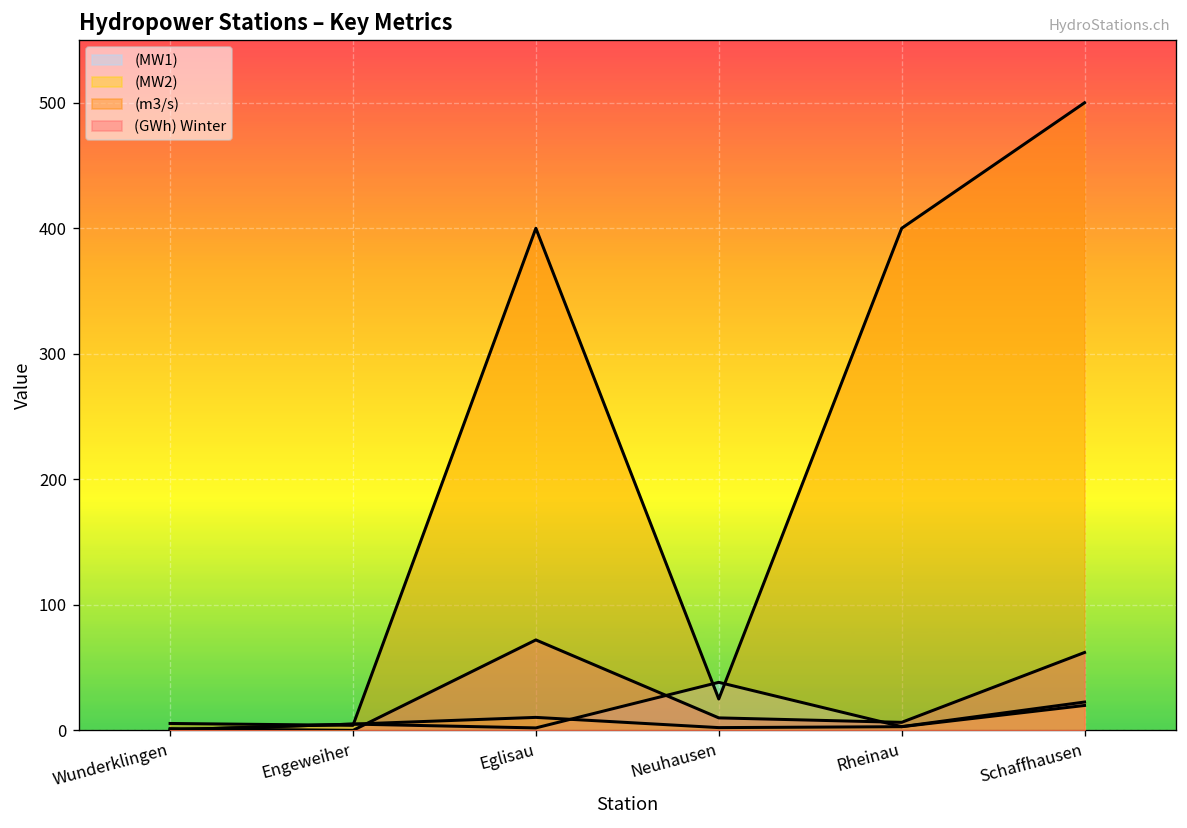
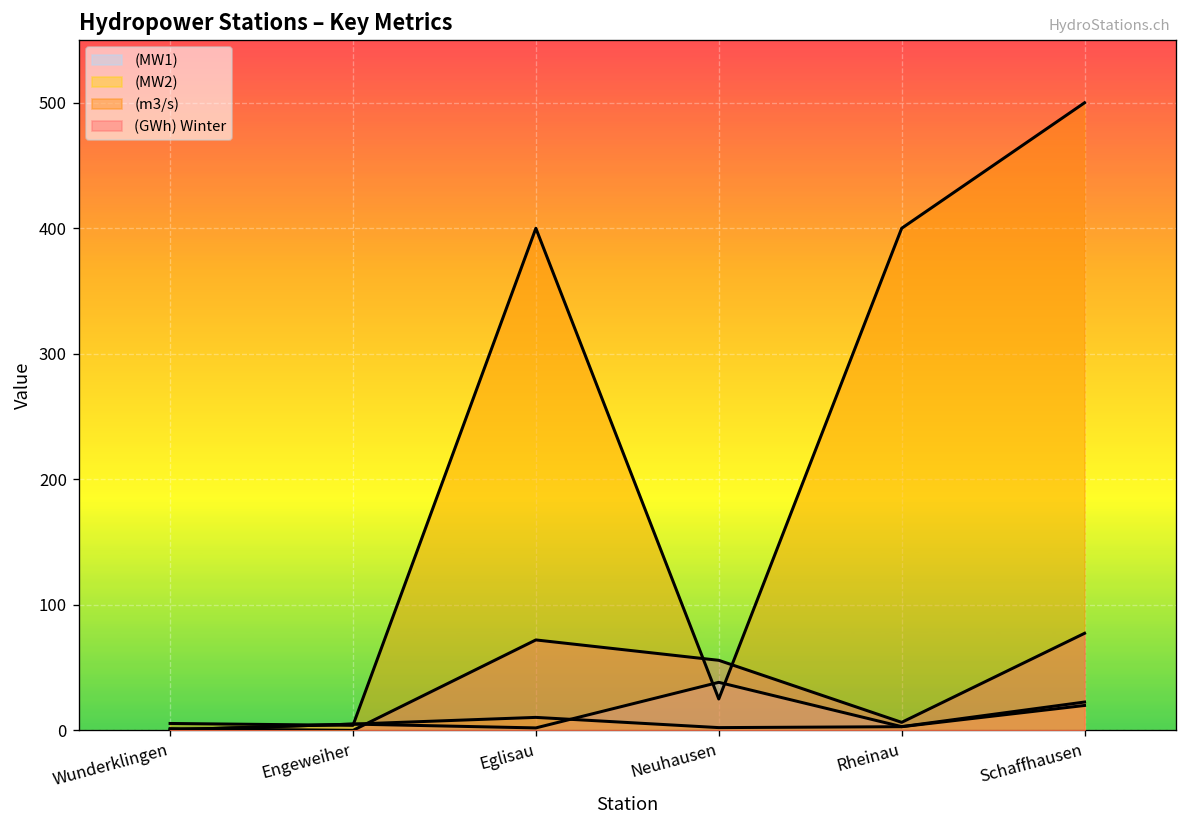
(GWh) Winter, Neuhausen: 10 -> 56
(GWh) Winter, Schaffhausen: 62 -> 77
